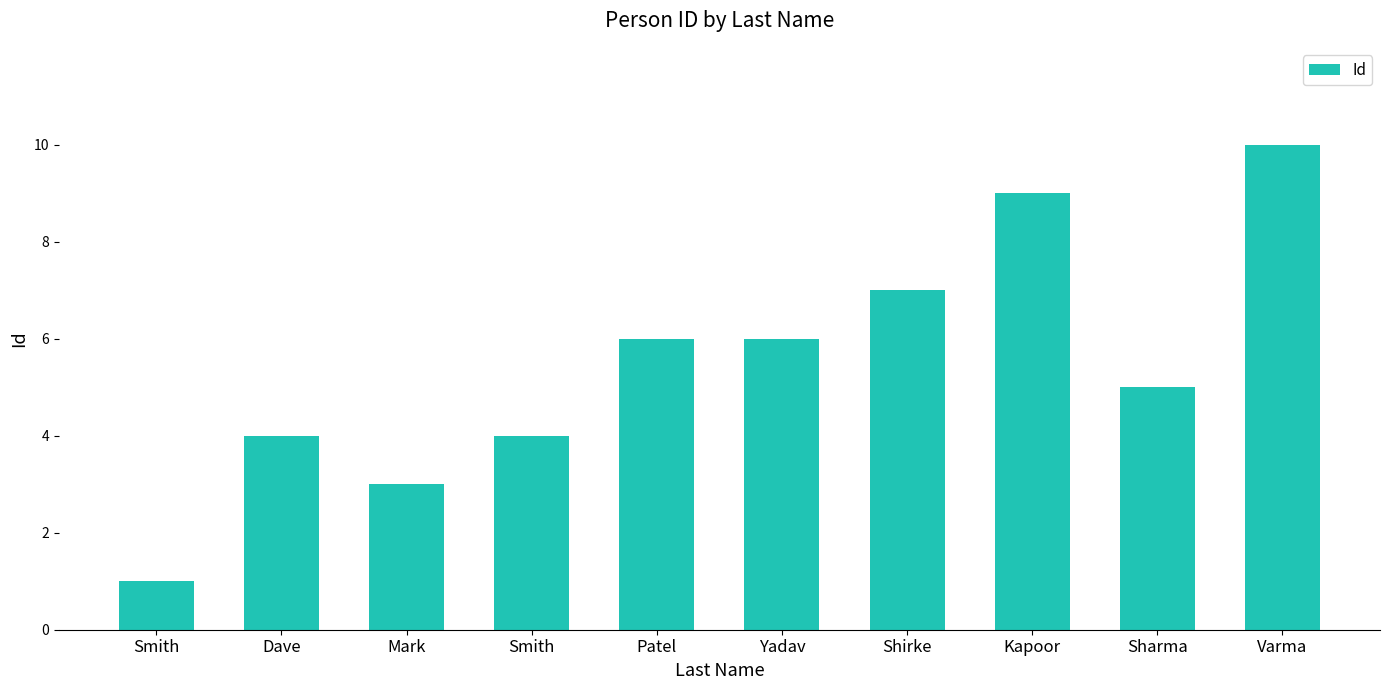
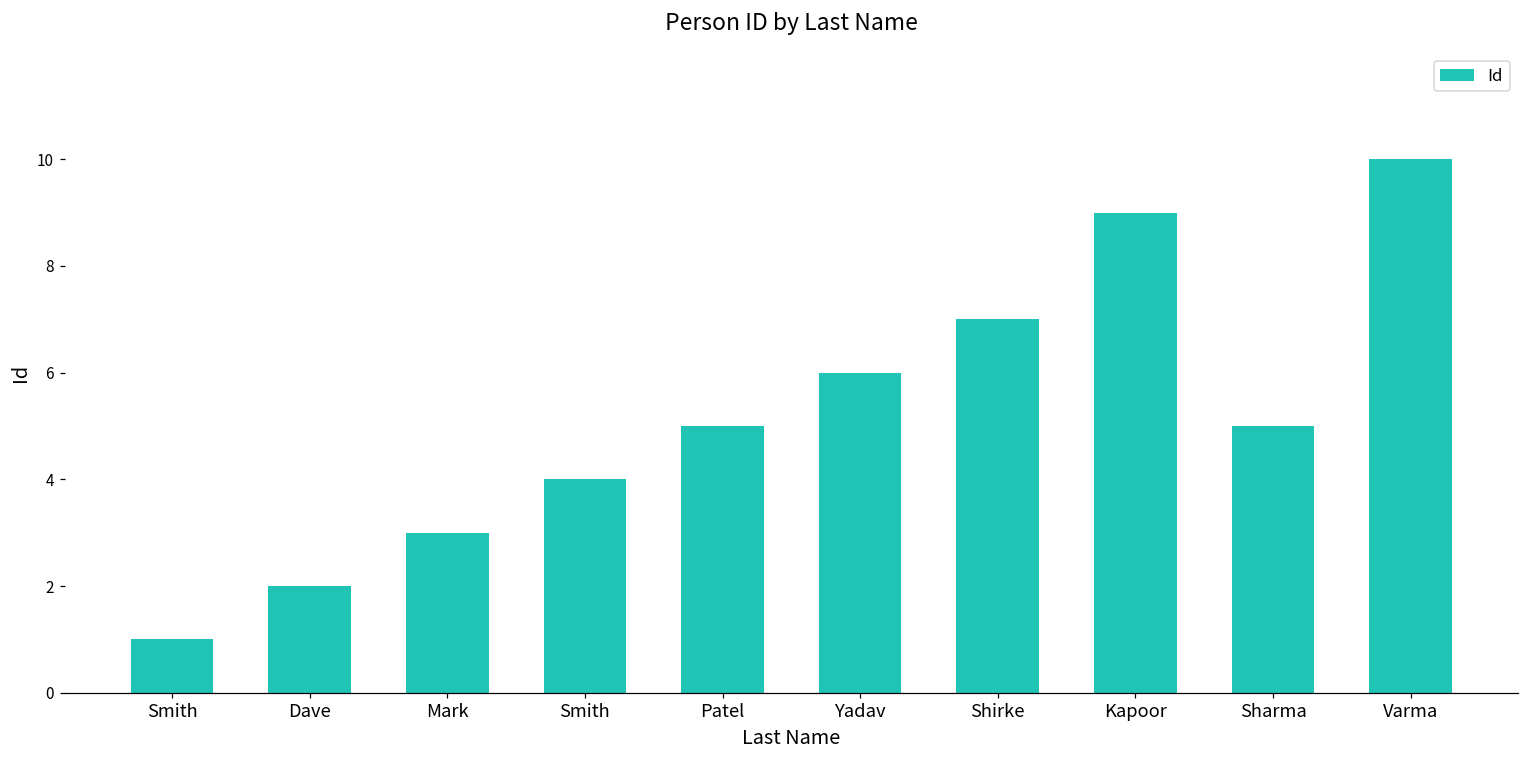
Dave: 4 -> 2
Patel: 6 -> 5
